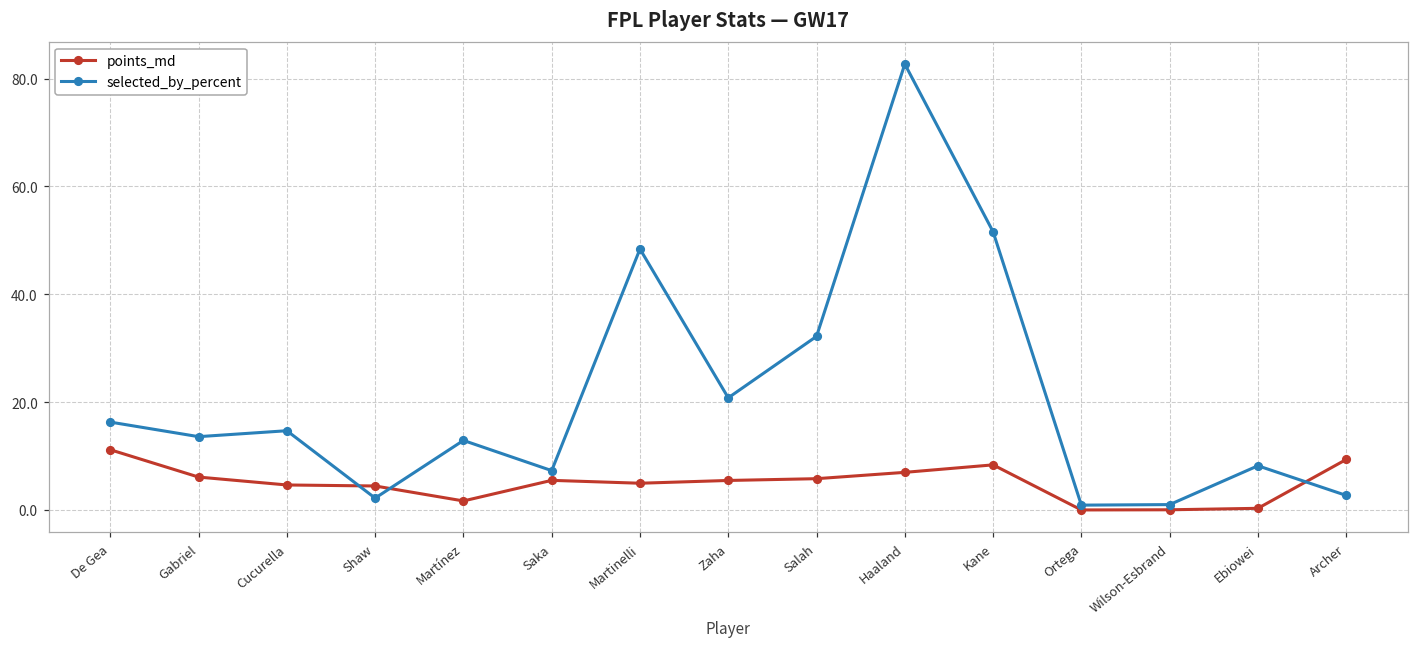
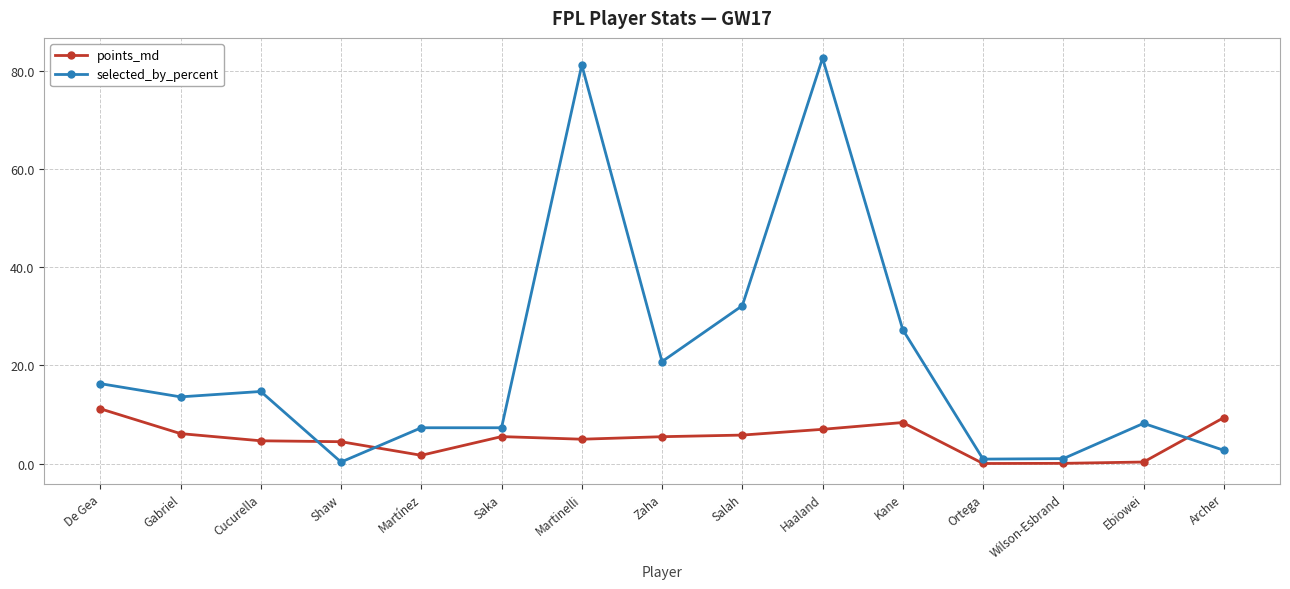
selected_by_percent, Shaw: 2 -> 0
selected_by_percent, Martínez: 13 -> 7
selected_by_percent, Martinelli: 48 -> 81
selected_by_percent, Kane: 52 -> 27
